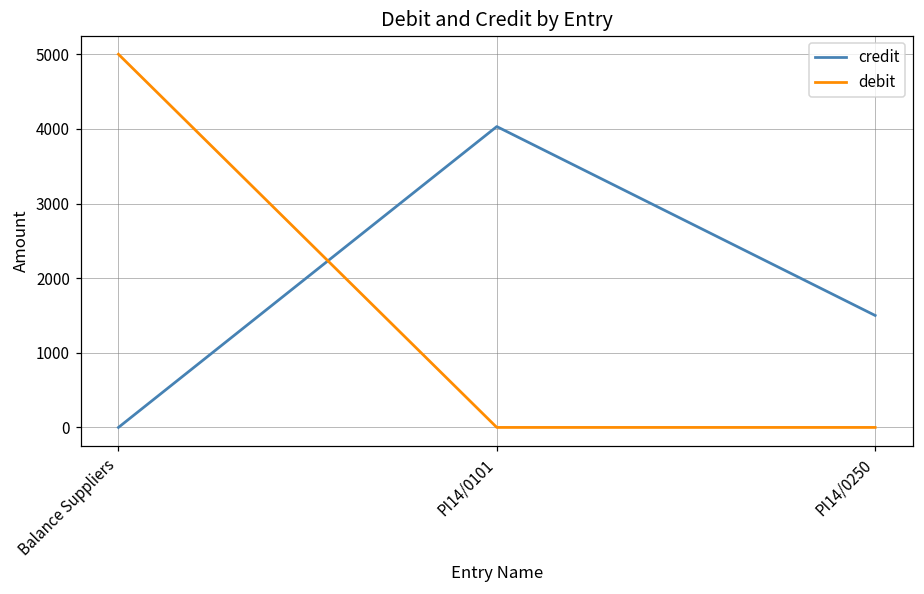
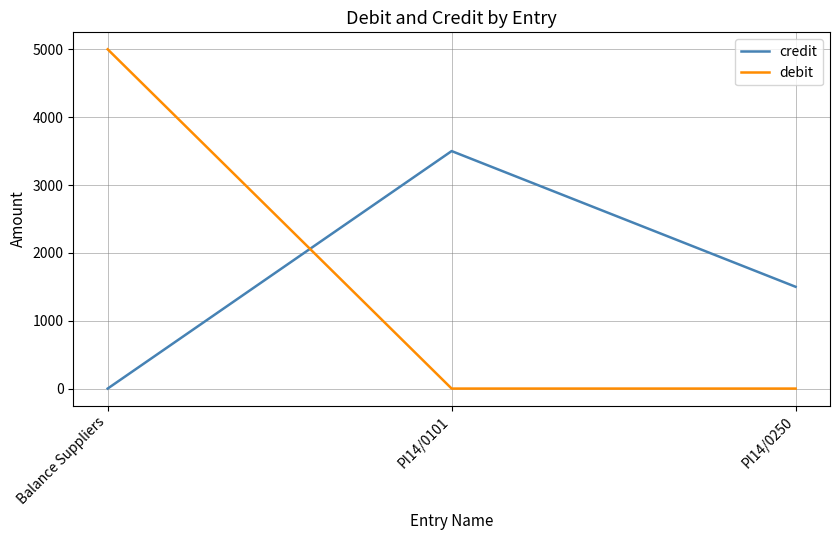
credit, PI14/0101: 4000 -> 3500
